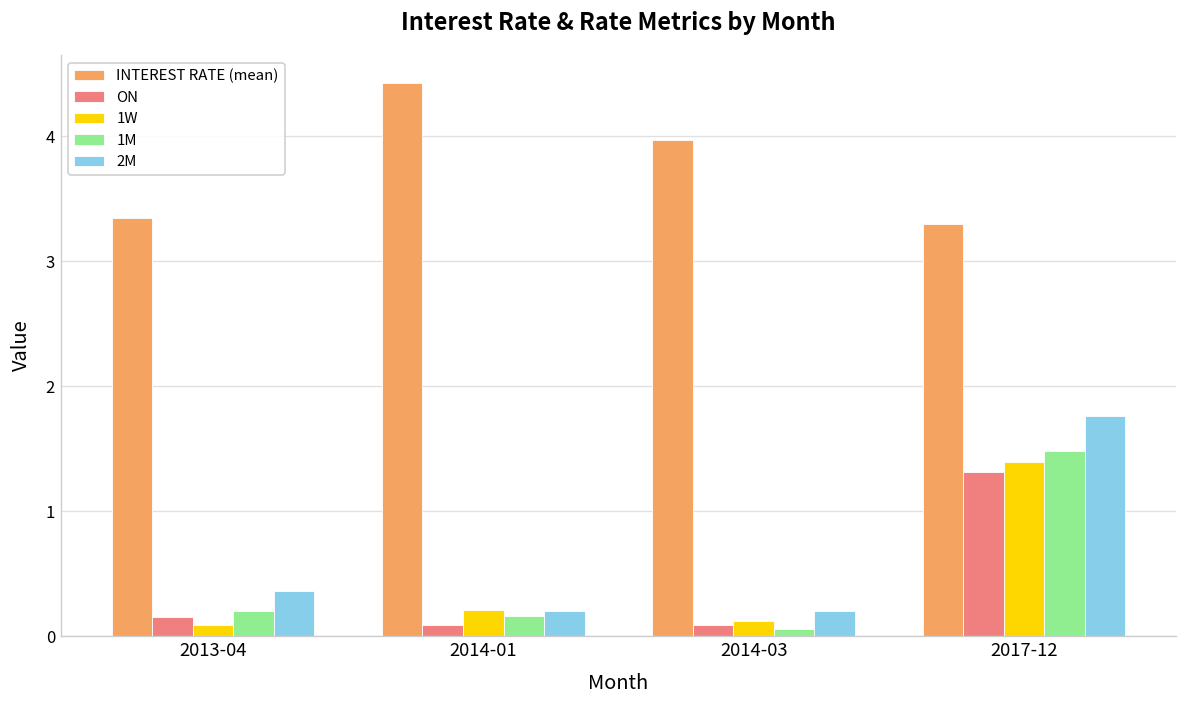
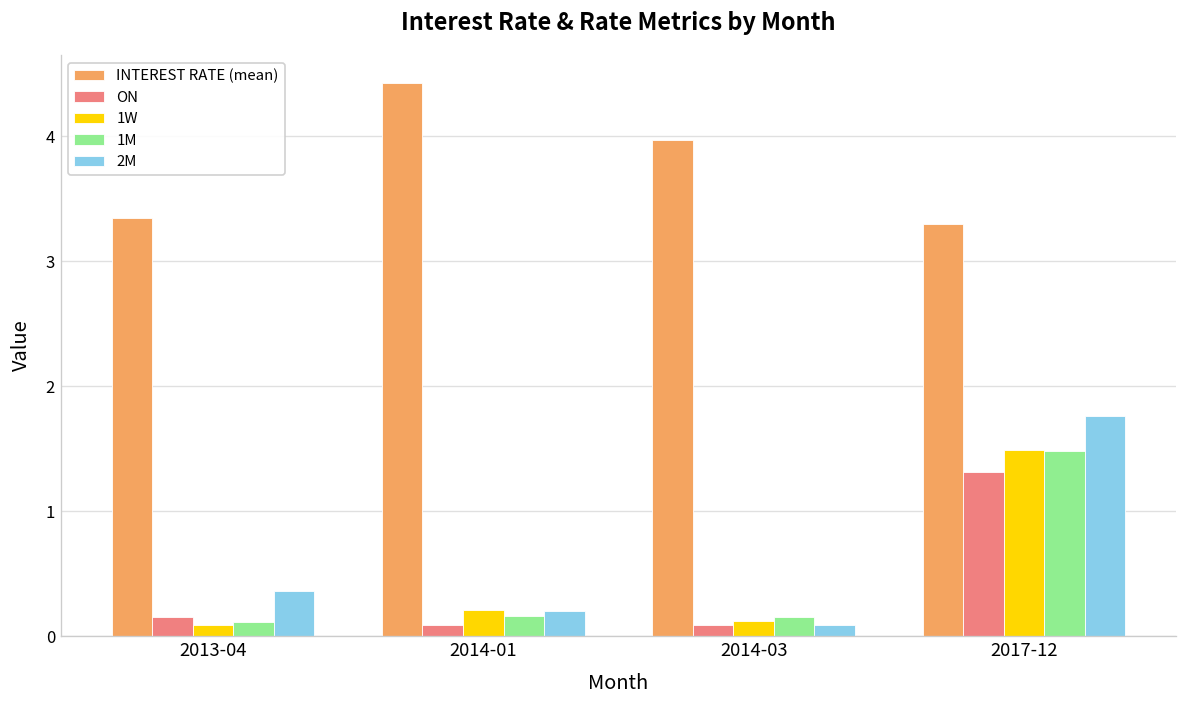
1M, 2013-04: 0.20 -> 0.12
1M, 2014-03: 0.06 -> 0.15
2M, 2014-03: 0.20 -> 0.09
1W, 2017-12: 1.39 -> 1.49
